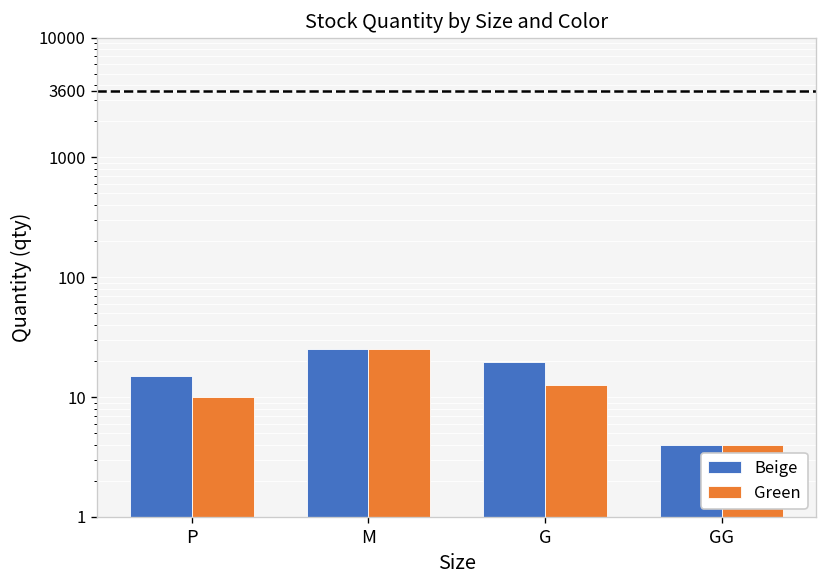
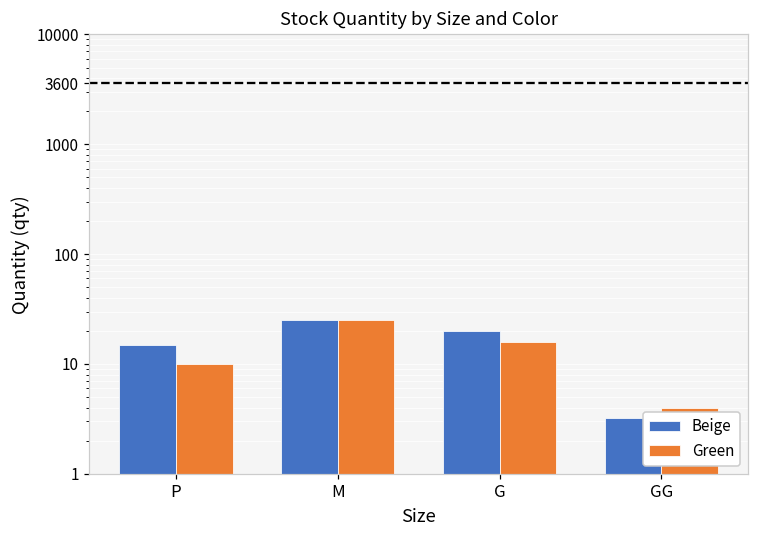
Green, G: 13 -> 16
Beige, GG: 4.0 -> 3.2
